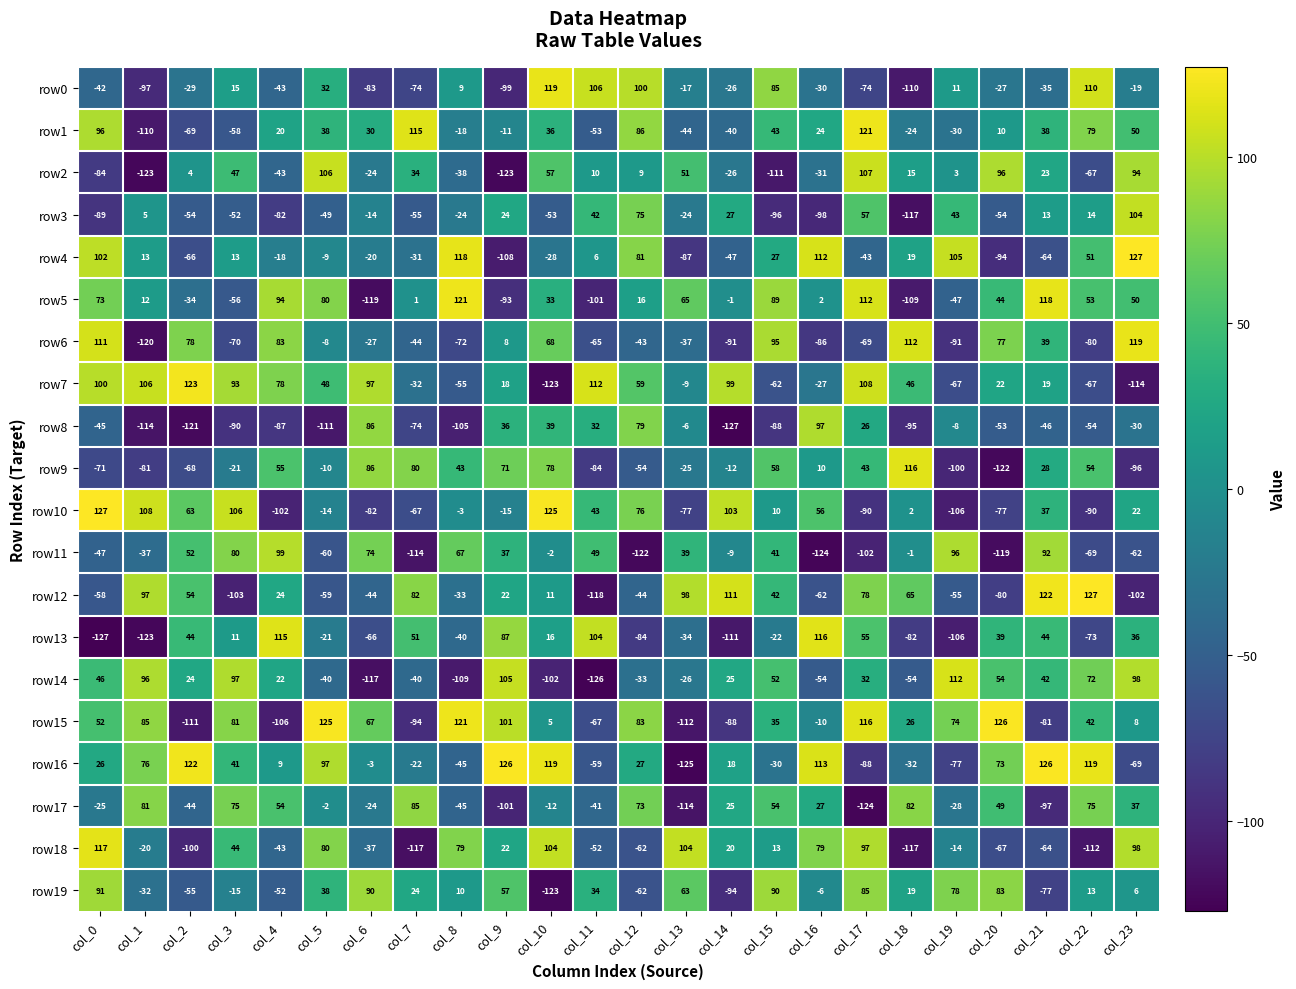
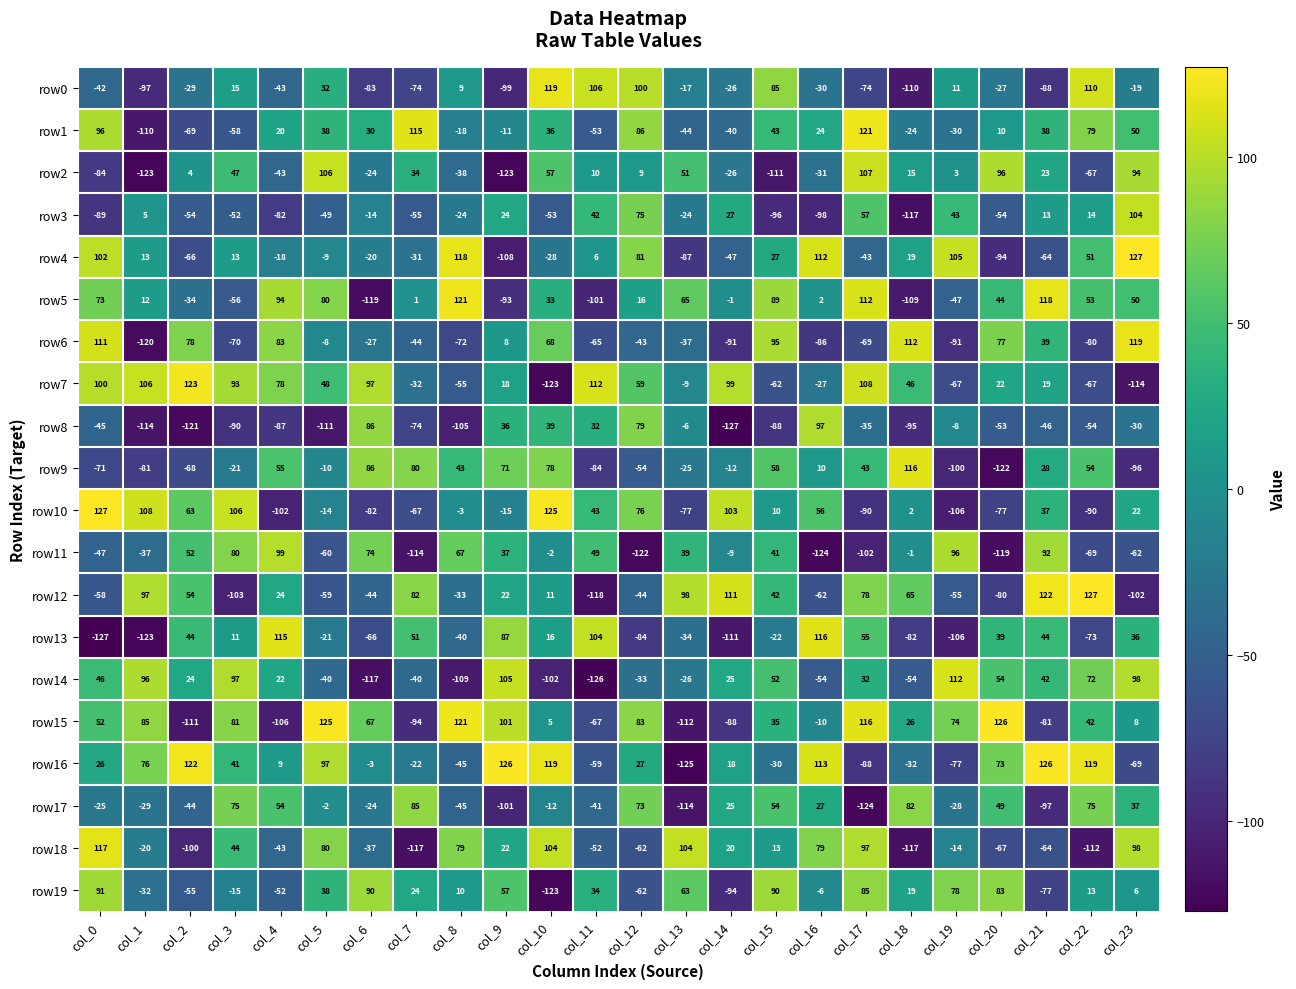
row0, col_21: -35 -> -88
row8, col_17: 26 -> -35
row17, col_1: 81 -> -29
